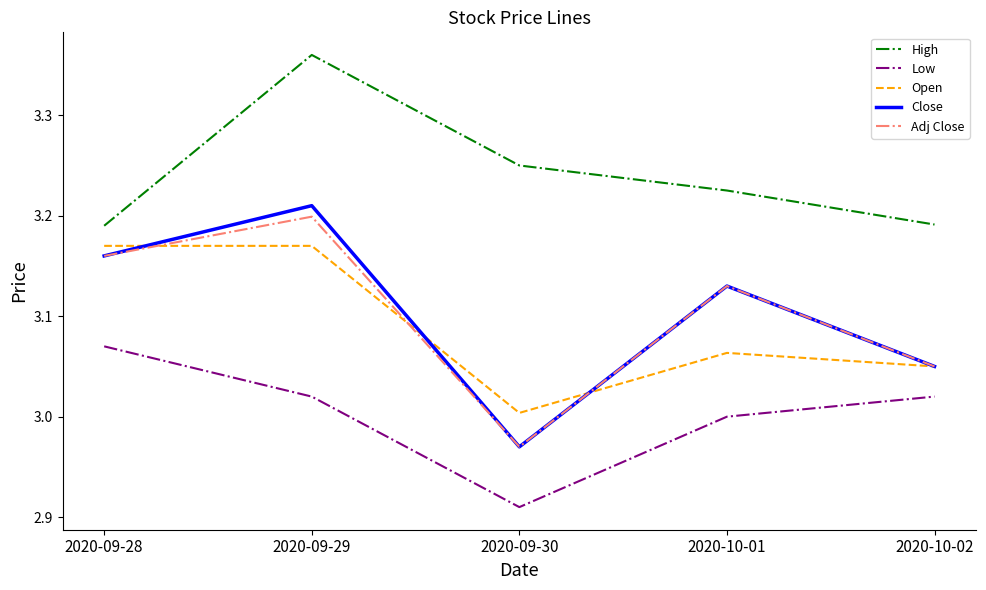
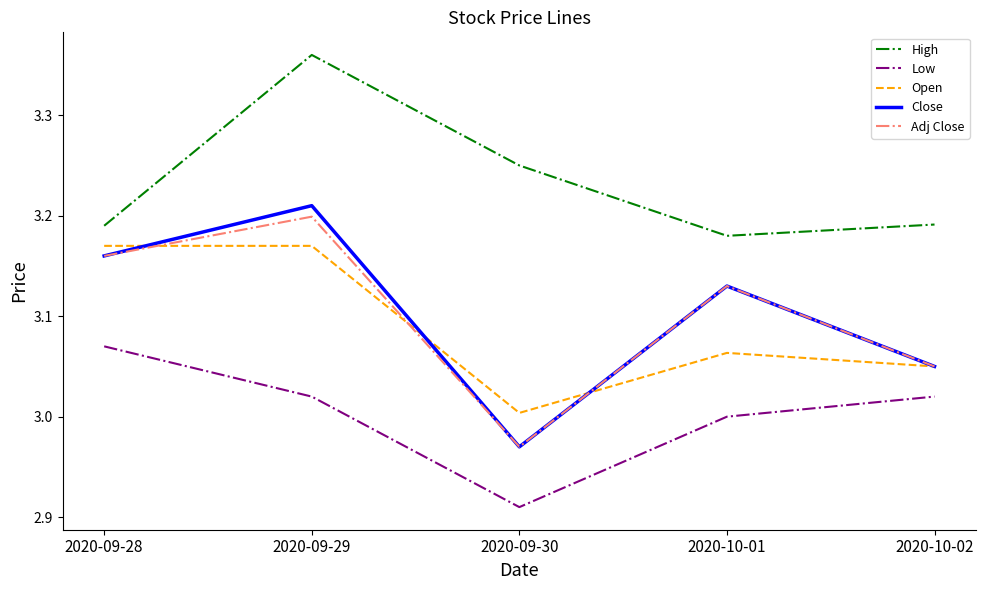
High, 2020-10-01: 3.225 -> 3.180
